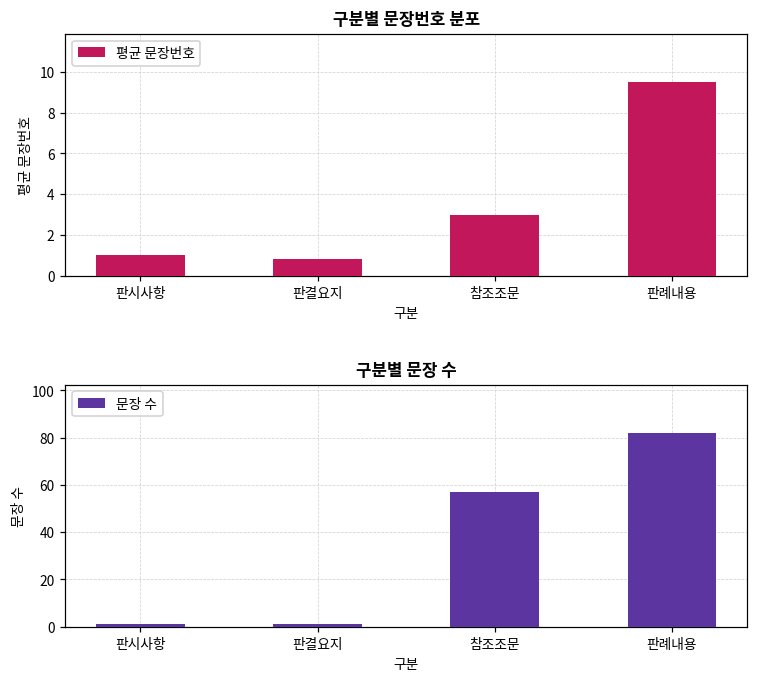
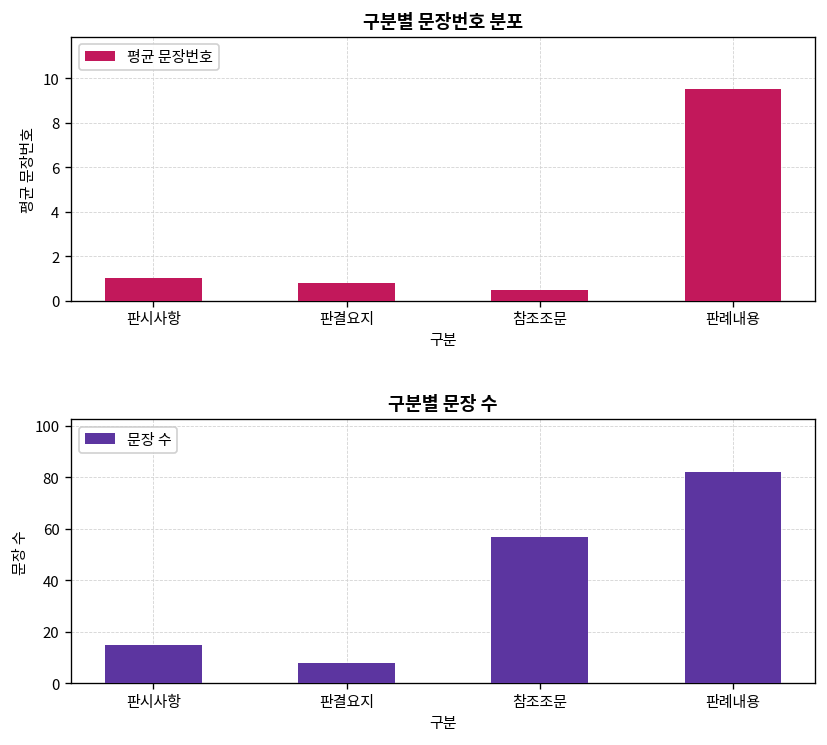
구분별 문장번호 분포, 참조조문: 3.0 -> 0.5
구분별 문장 수, 판시사항: 1 -> 15
구분별 문장 수, 판결요지: 1 -> 8
